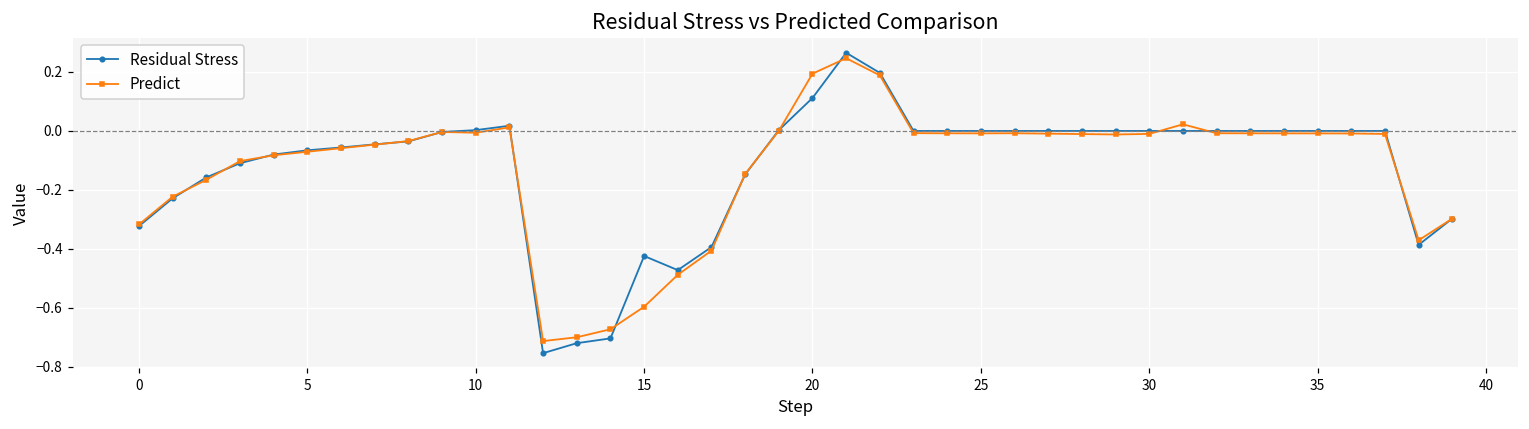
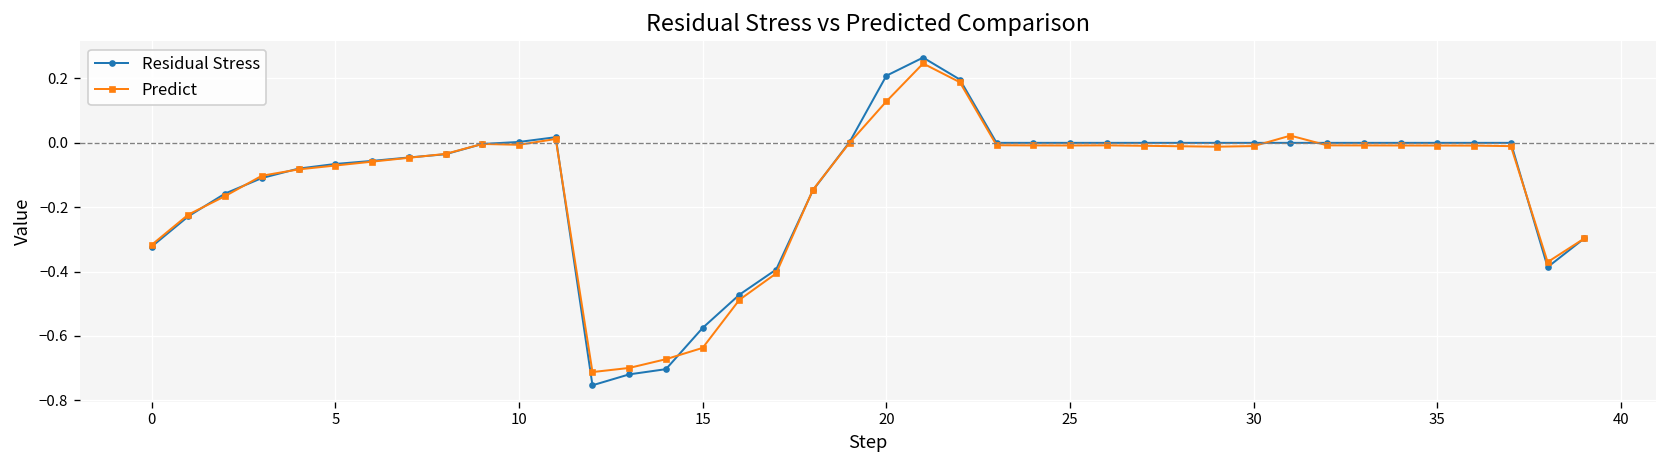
Residual Stress, 15: -0.42 -> -0.57
Predict, 15: -0.60 -> -0.64
Residual Stress, 20: 0.11 -> 0.21
Predict, 20: 0.19 -> 0.13
